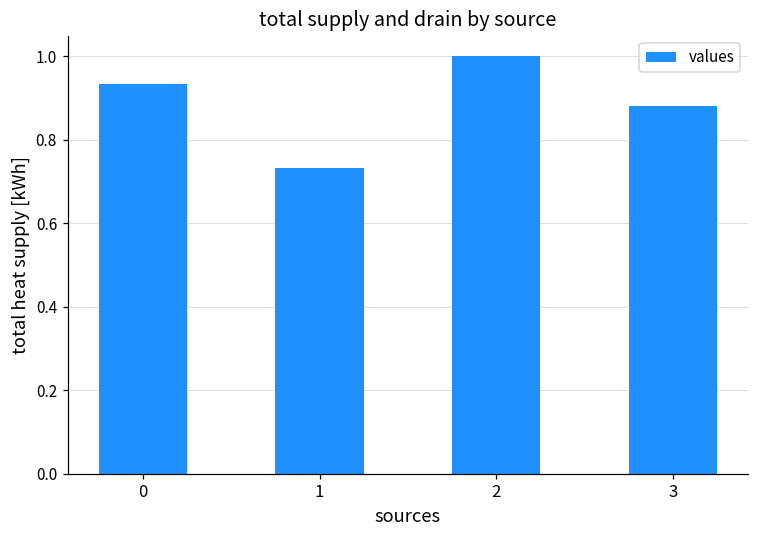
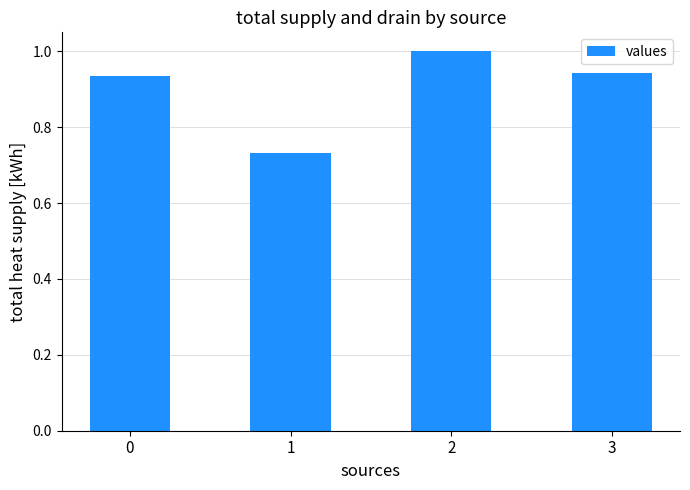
3: 0.88 -> 0.94
